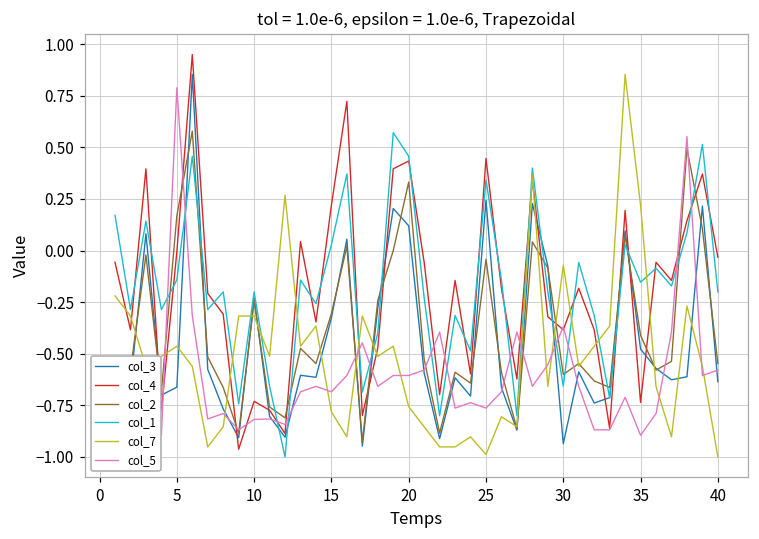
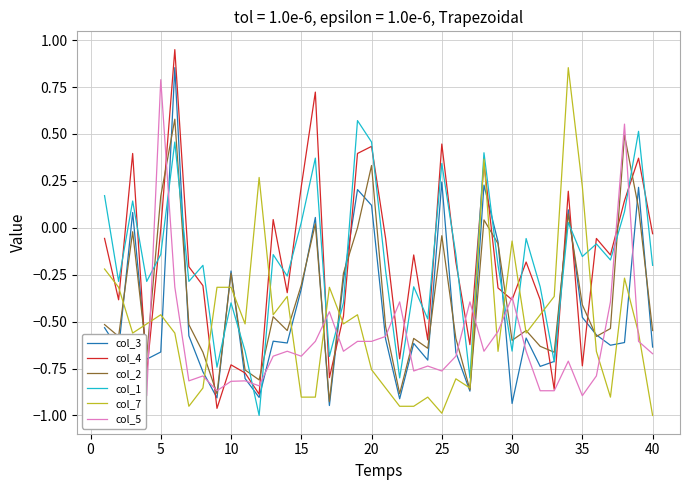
col_1, 10: -0.2 -> -0.4
col_7, 15: -0.78 -> -0.90
col_5, 40: -0.58 -> -0.67
